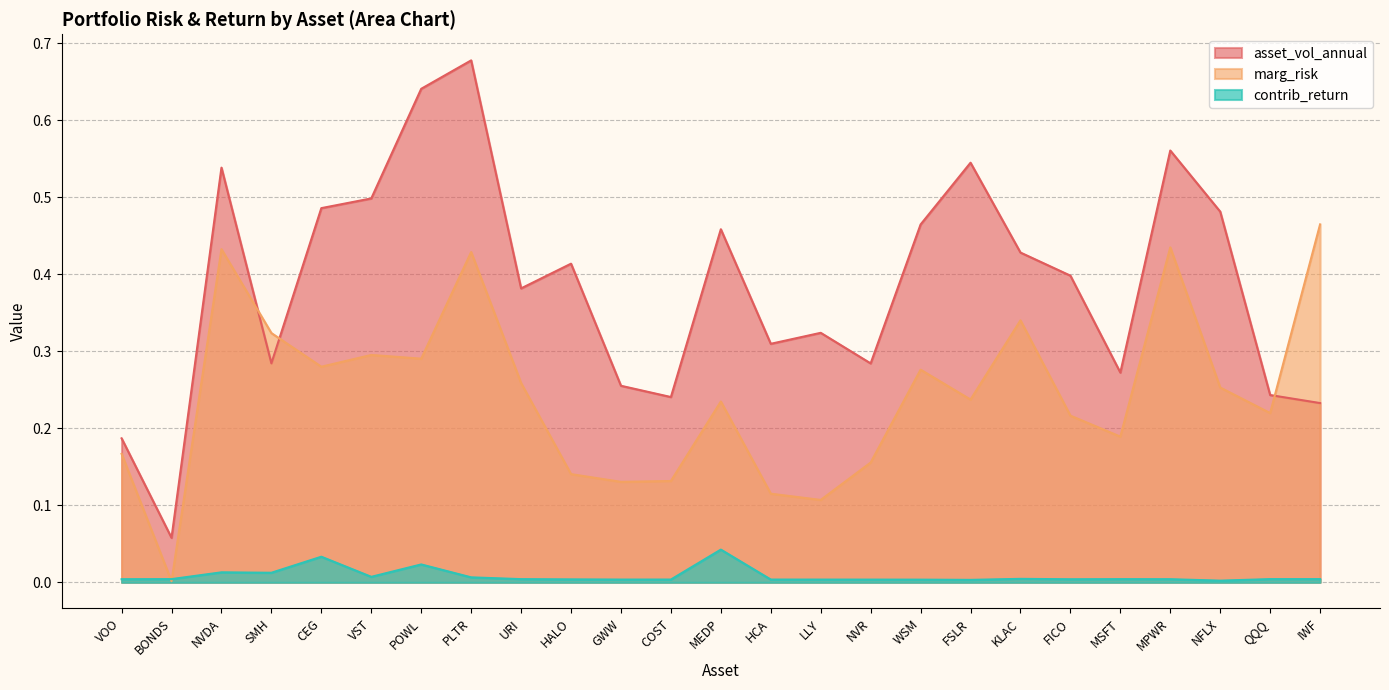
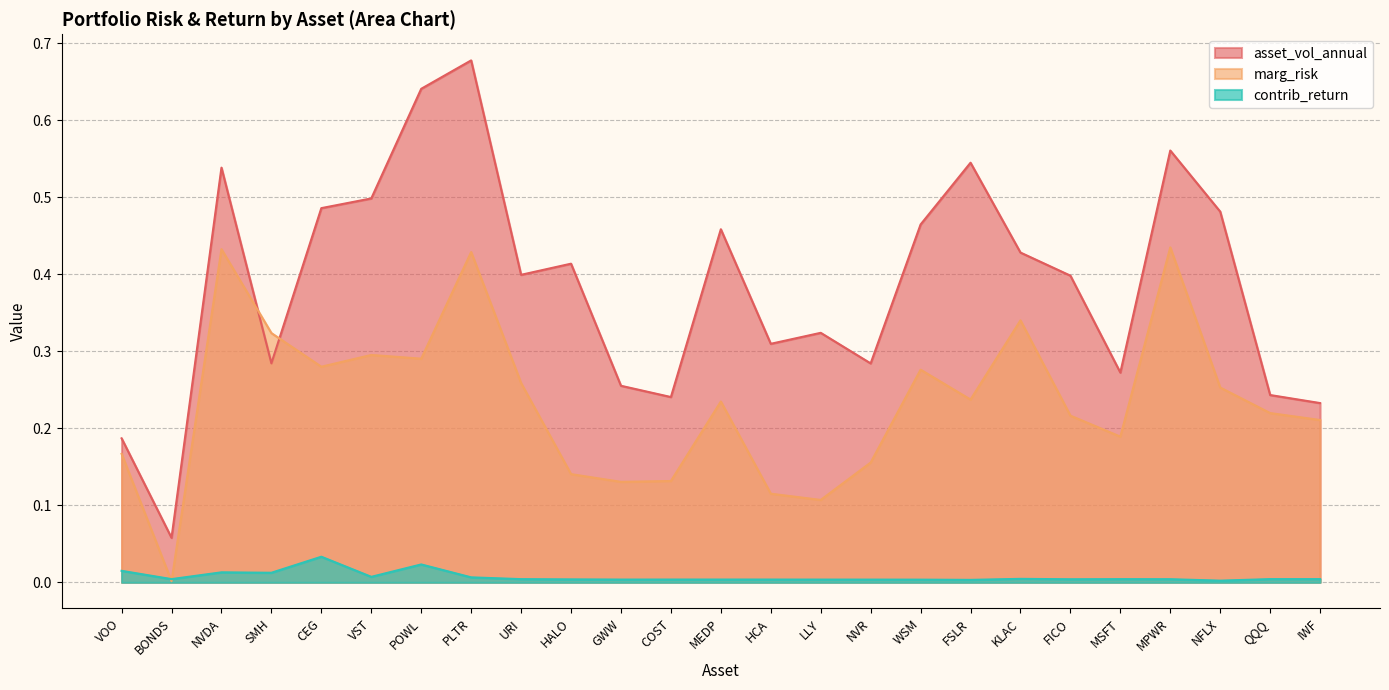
contrib_return, VOO: 0.00 -> 0.02
asset_vol_annual, URI: 0.38 -> 0.40
contrib_return, MEDP: 0.04 -> 0.00
marg_risk, IWF: 0.46 -> 0.21
